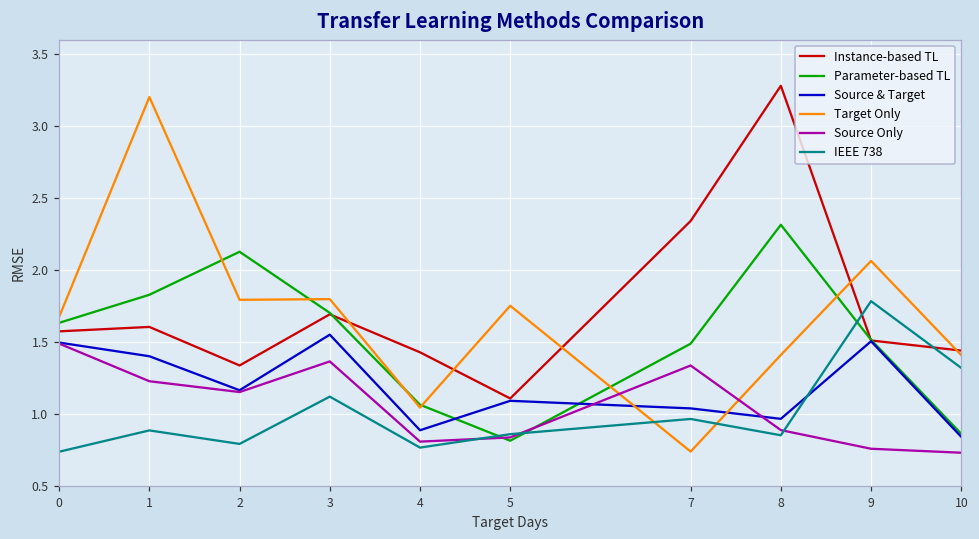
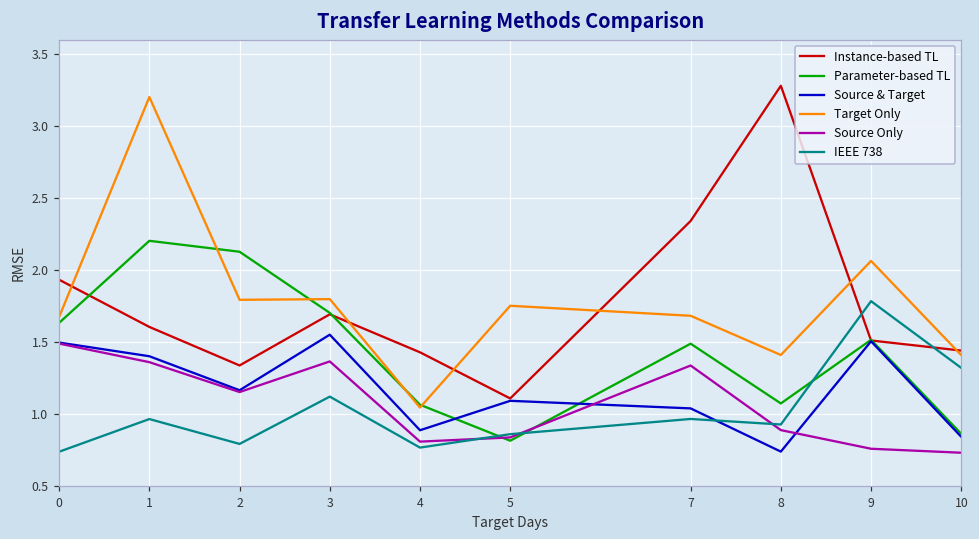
Instance-based TL, 0: 1.57 -> 1.93
Parameter-based TL, 1: 1.83 -> 2.20
Source Only, 1: 1.23 -> 1.36
IEEE 738, 1: 0.89 -> 0.96
Target Only, 7: 0.74 -> 1.68
Parameter-based TL, 8: 2.31 -> 1.07
Source & Target, 8: 0.97 -> 0.74
IEEE 738, 8: 0.85 -> 0.93
